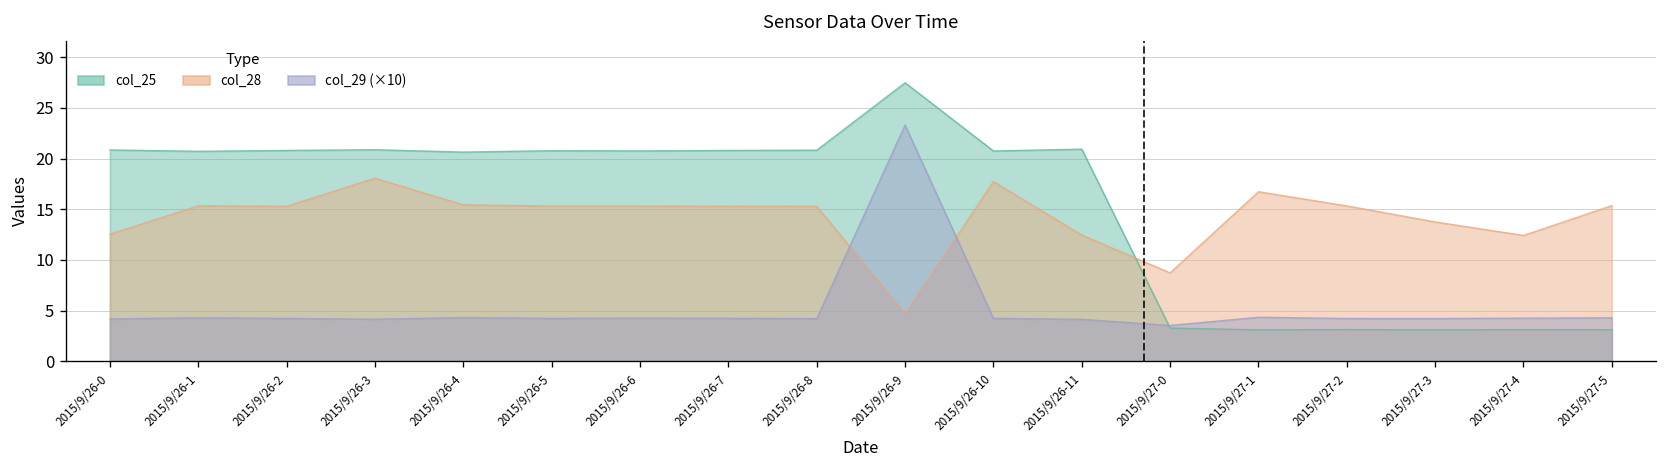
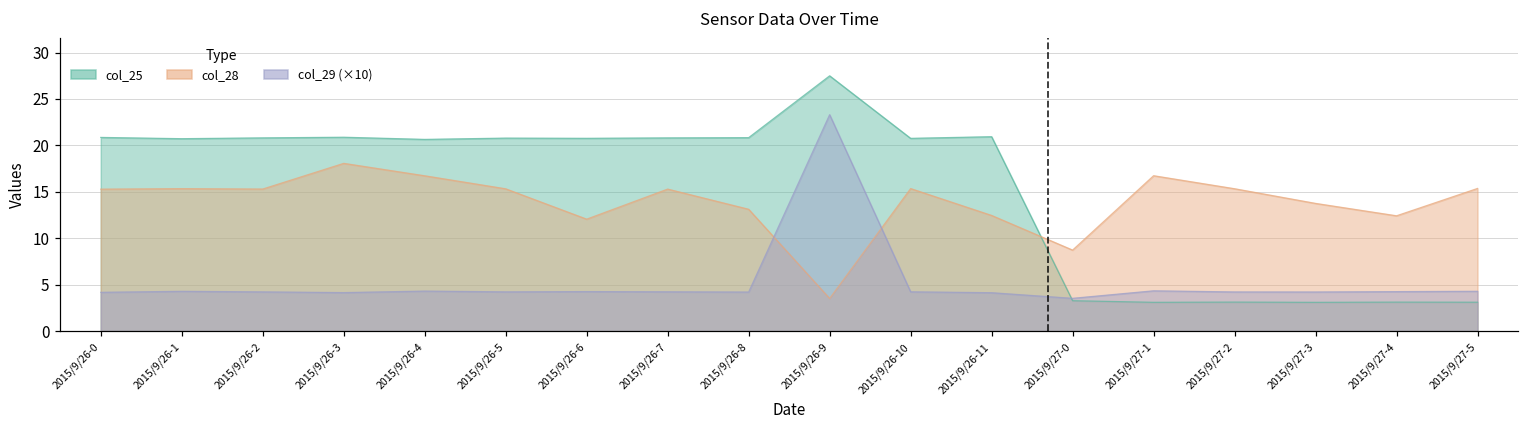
col_28, 2015/9/26-0: 13 -> 15
col_28, 2015/9/26-4: 15 -> 17
col_28, 2015/9/26-6: 15 -> 12
col_28, 2015/9/26-8: 15 -> 13
col_28, 2015/9/26-9: 5 -> 4
col_28, 2015/9/26-10: 18 -> 15
